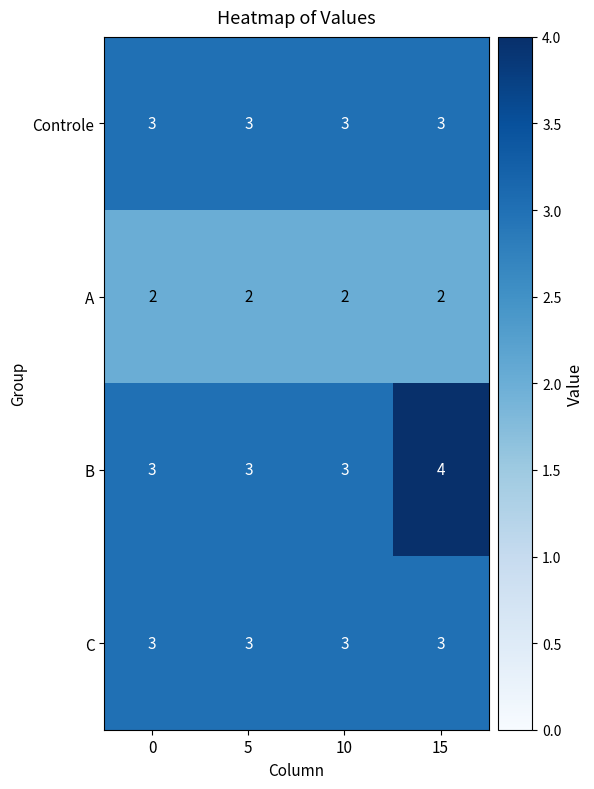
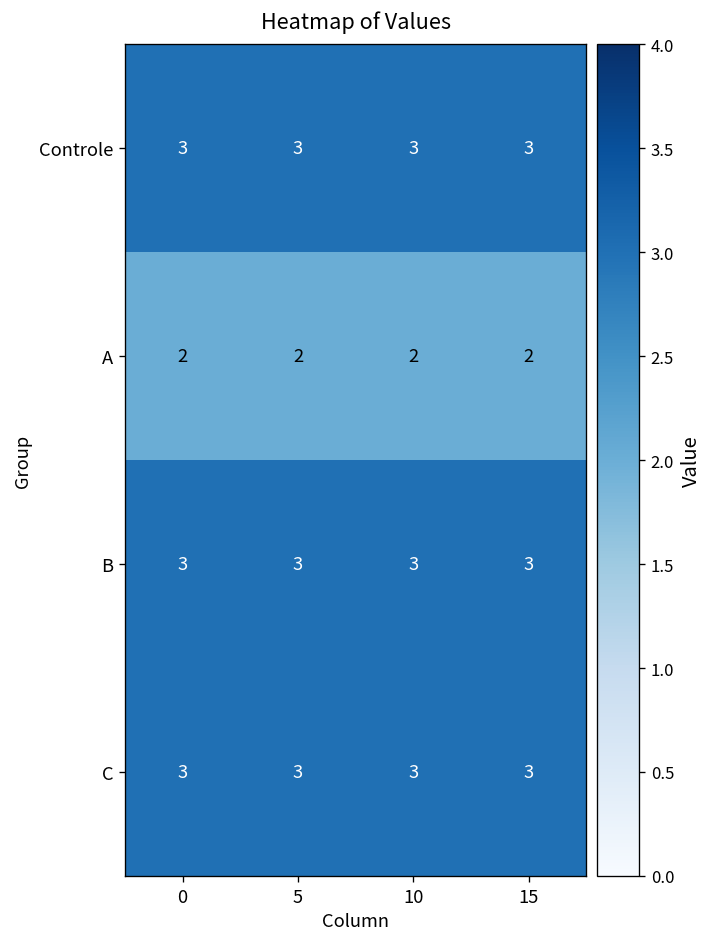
B, 15: 4 -> 3
